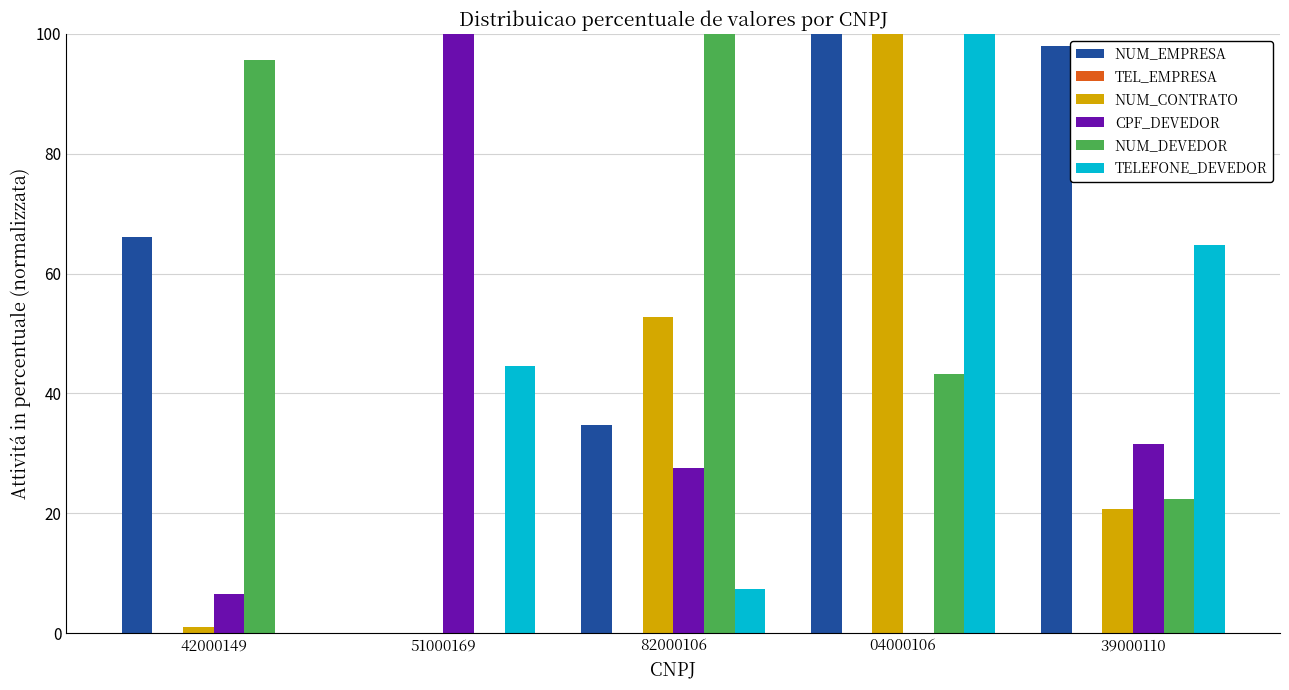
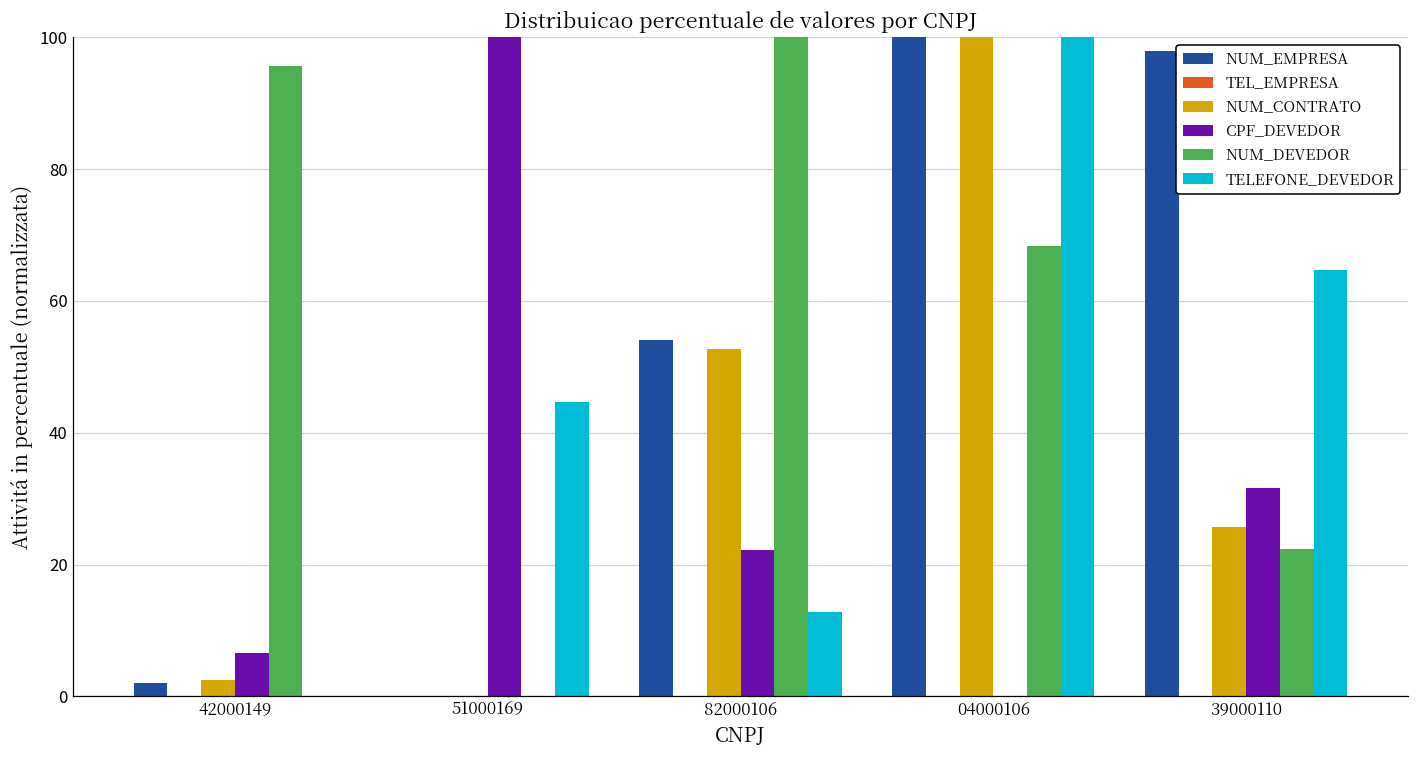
NUM_EMPRESA, 42000149: 66 -> 2
NUM_CONTRATO, 42000149: 1 -> 3
NUM_EMPRESA, 82000106: 35 -> 54
CPF_DEVEDOR, 82000106: 27 -> 22
TELEFONE_DEVEDOR, 82000106: 7 -> 13
NUM_DEVEDOR, 04000106: 43 -> 68
NUM_CONTRATO, 39000110: 21 -> 26
